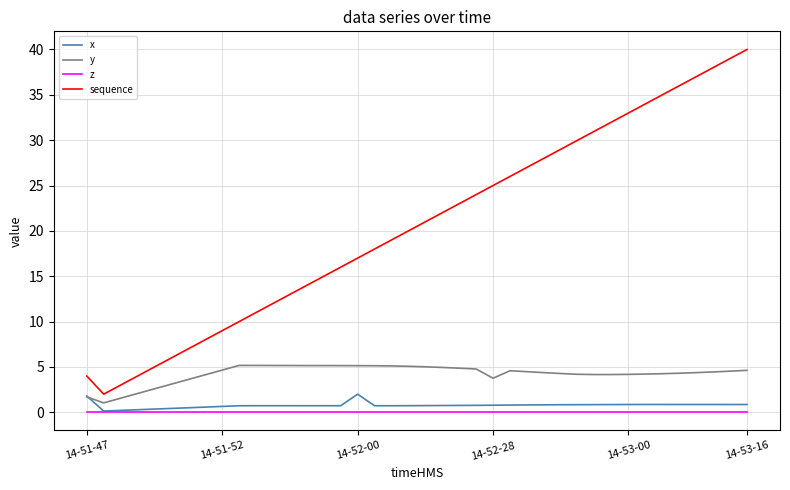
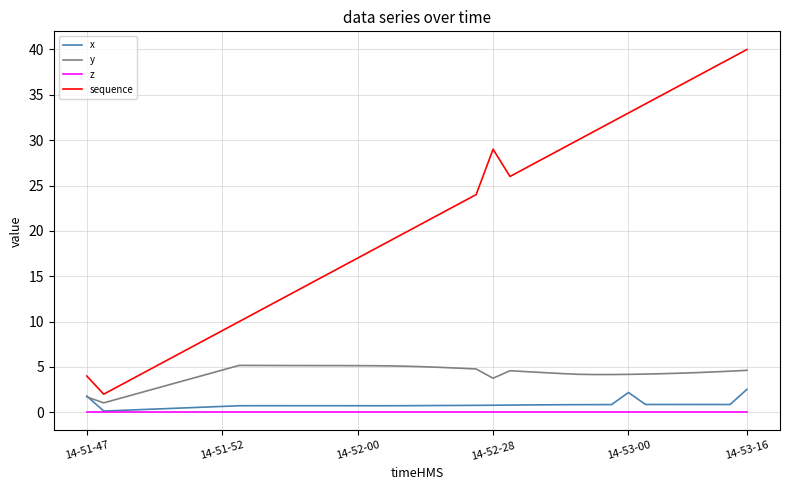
x, 14-52-00: 2 -> 1
sequence, 14-52-28: 25 -> 29
x, 14-53-00: 1 -> 2
x, 14-53-16: 1 -> 3
